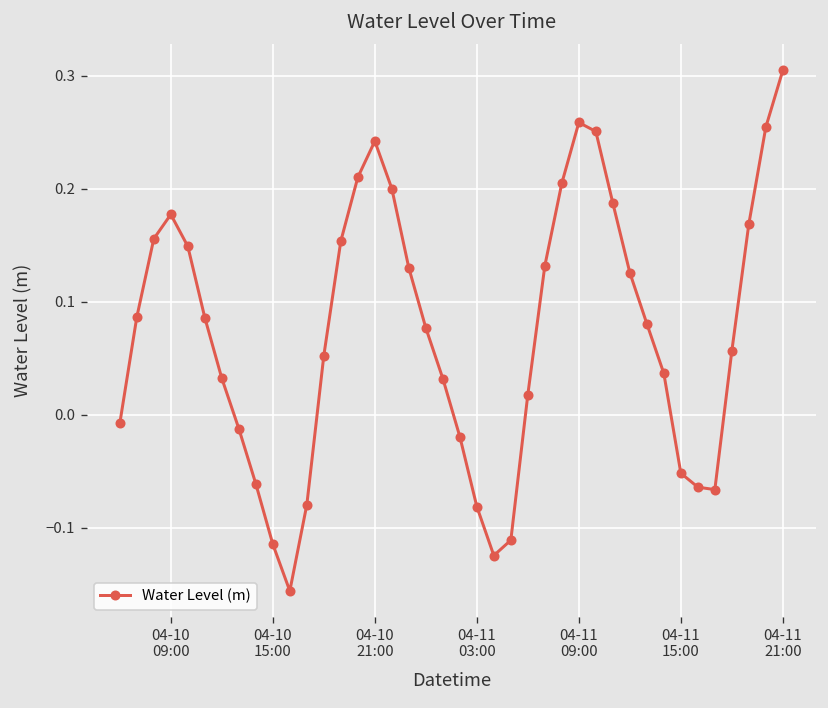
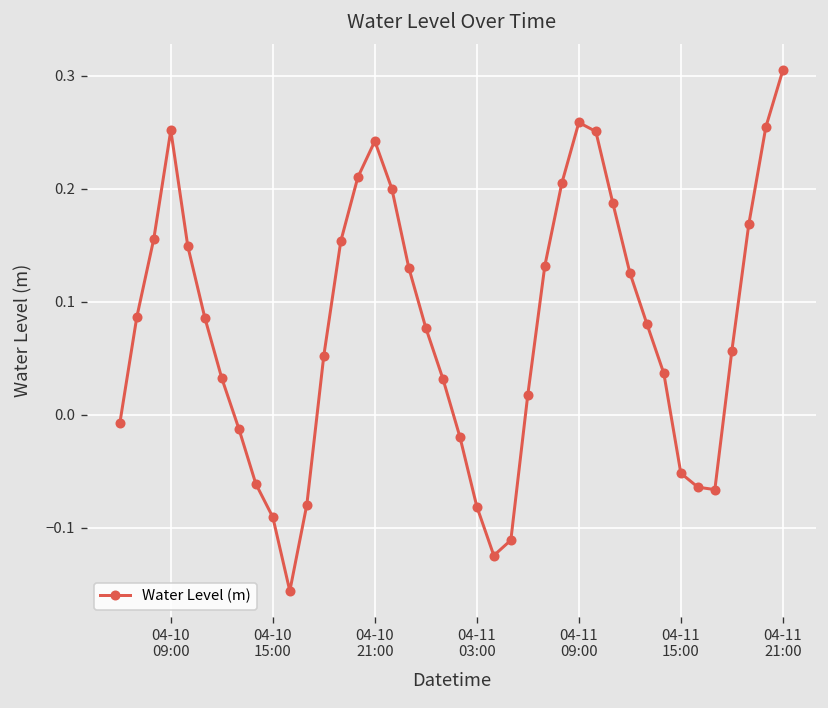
04-10 09:00: 0.18 -> 0.25
04-10 15:00: -0.11 -> -0.09
